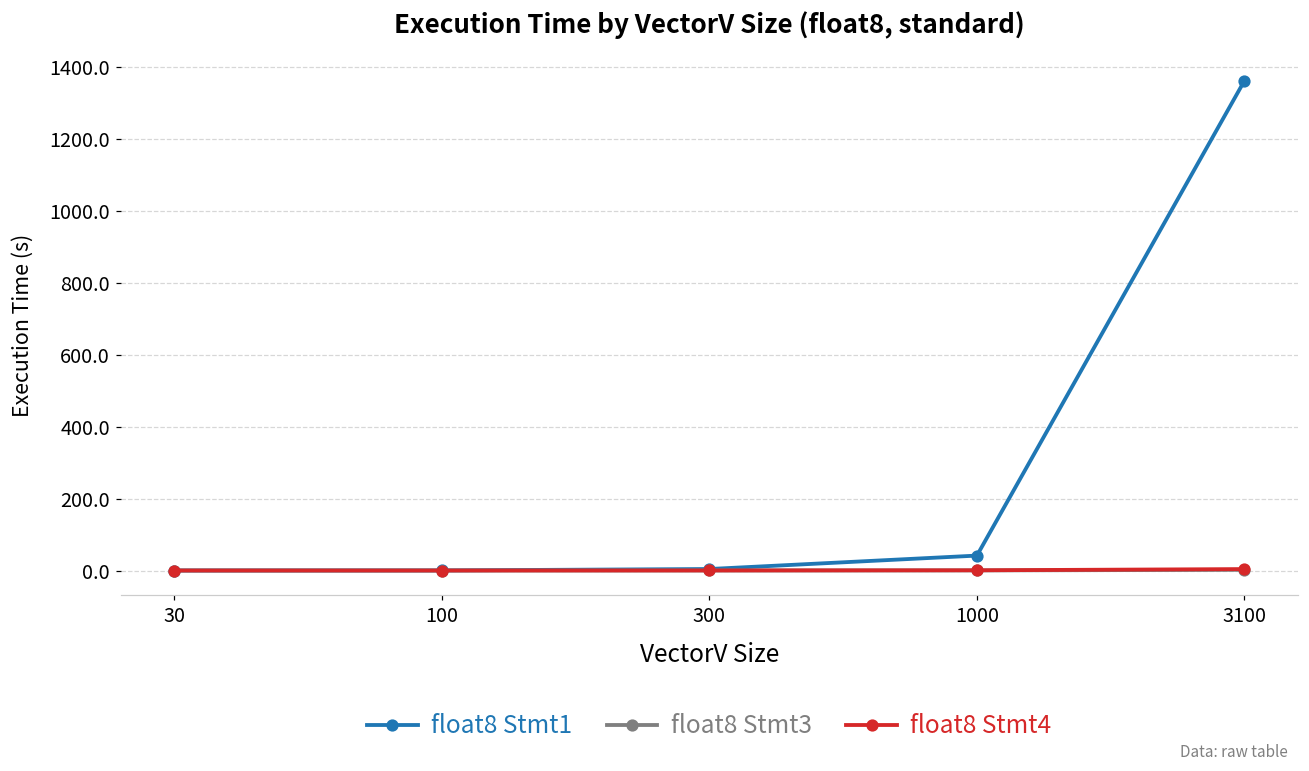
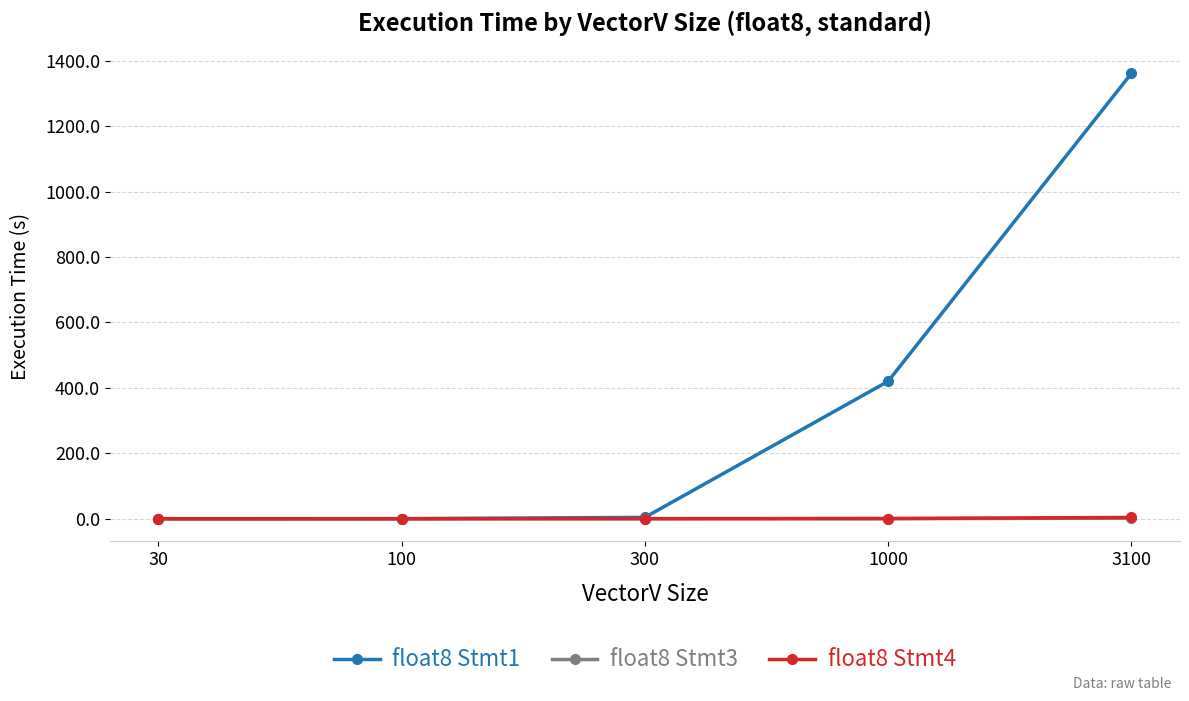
float8 Stmt1, 1000: 40 -> 420
